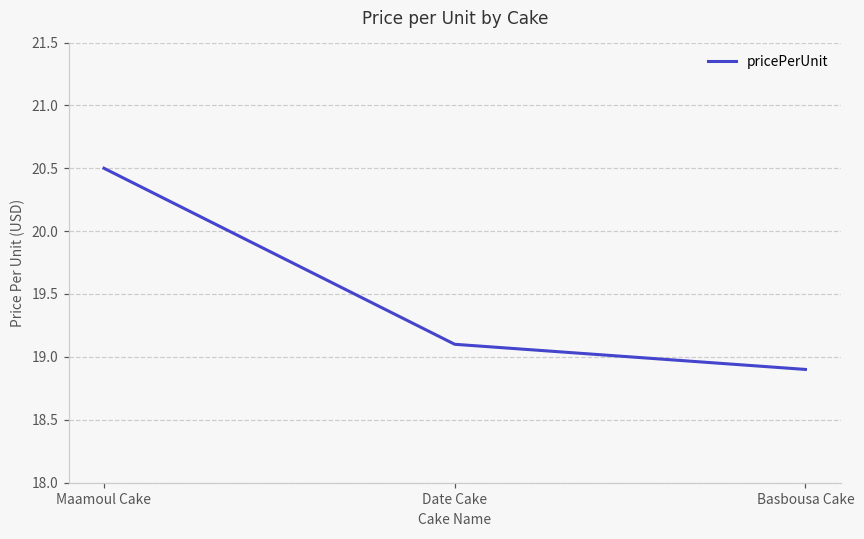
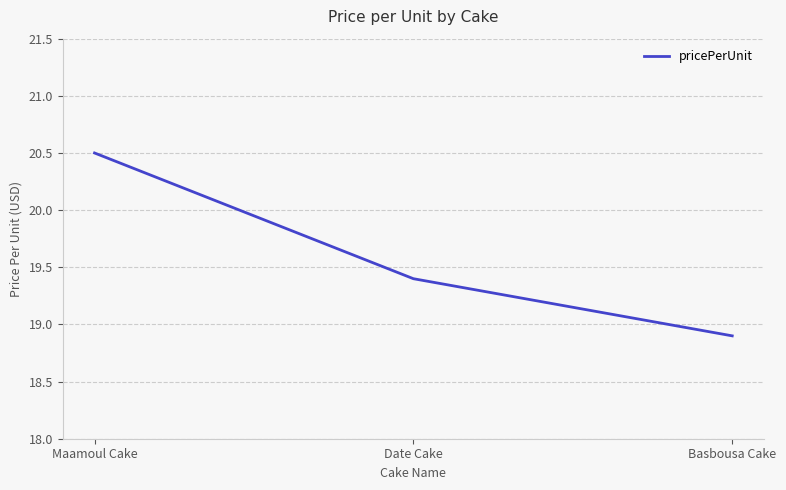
Date Cake: 19.1 -> 19.4
